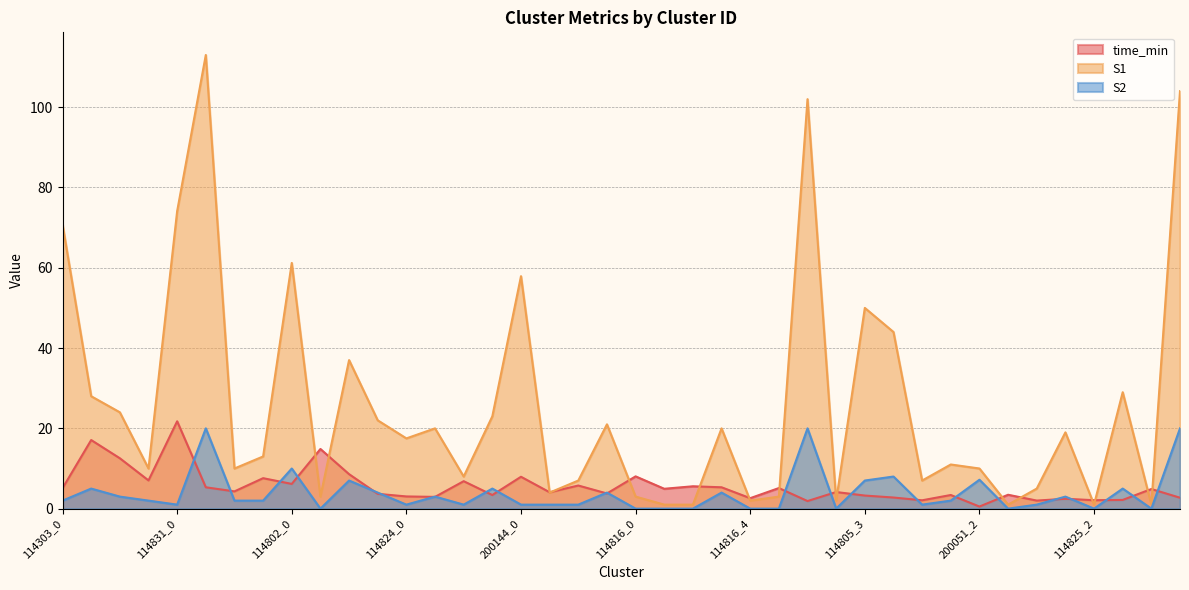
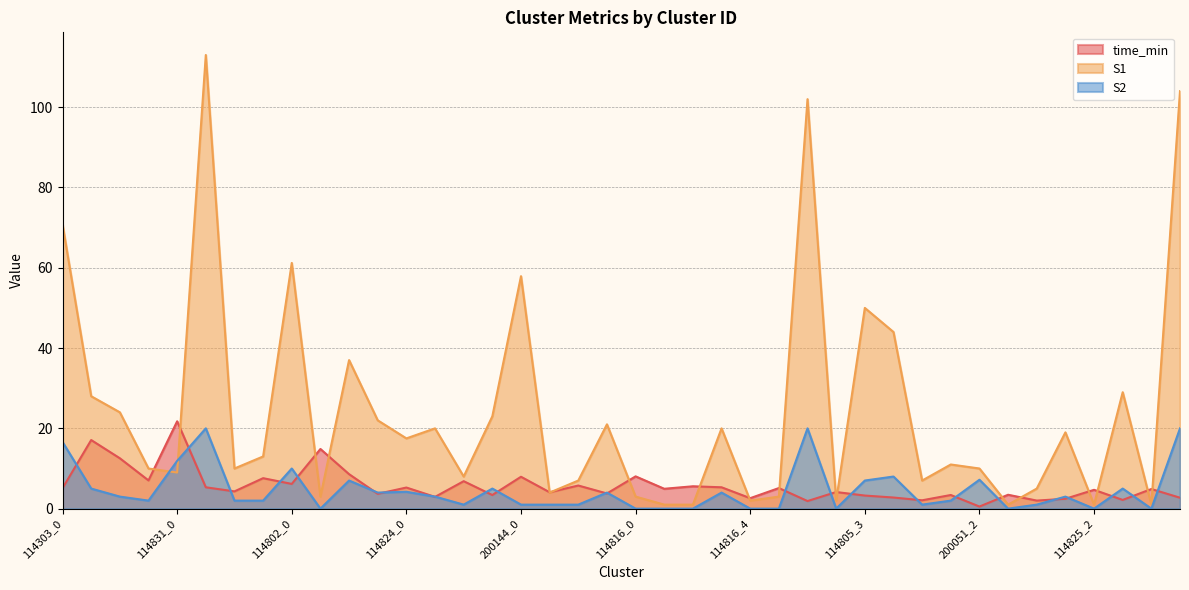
S2, 114303_0: 2 -> 17
S1, 114831_0: 74 -> 9
S2, 114831_0: 1 -> 12
time_min, 114824_0: 3 -> 5
S2, 114824_0: 1 -> 4
time_min, 114825_2: 2 -> 5
